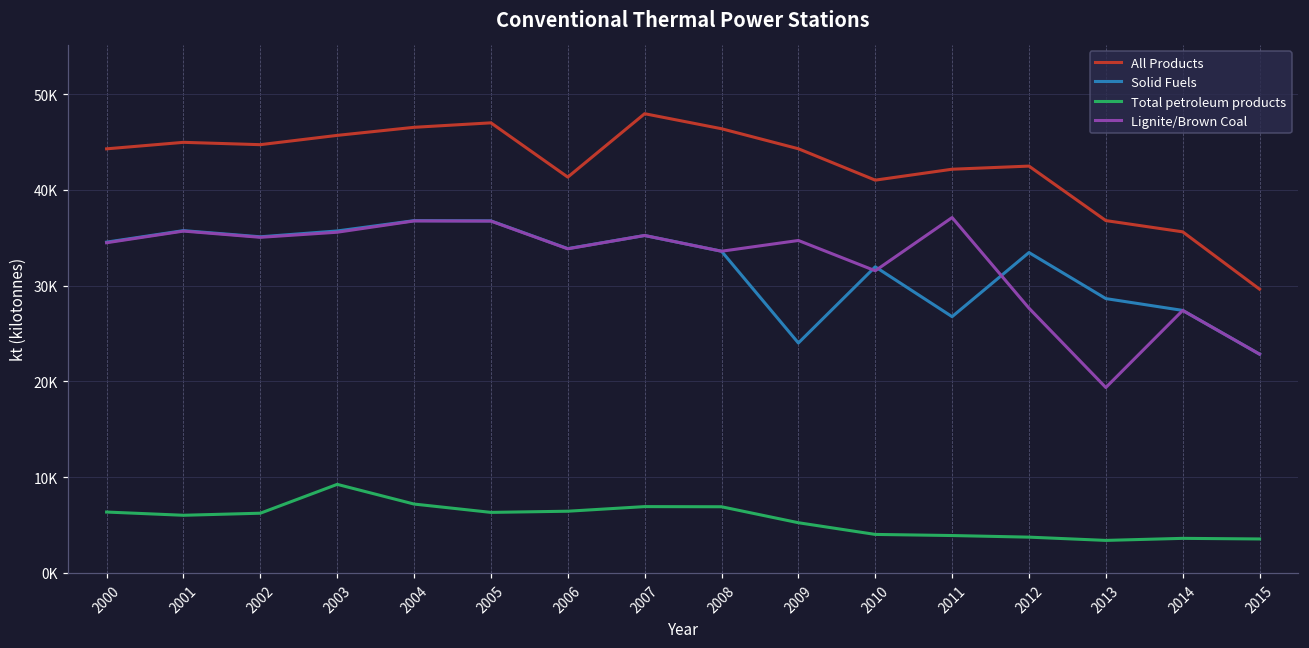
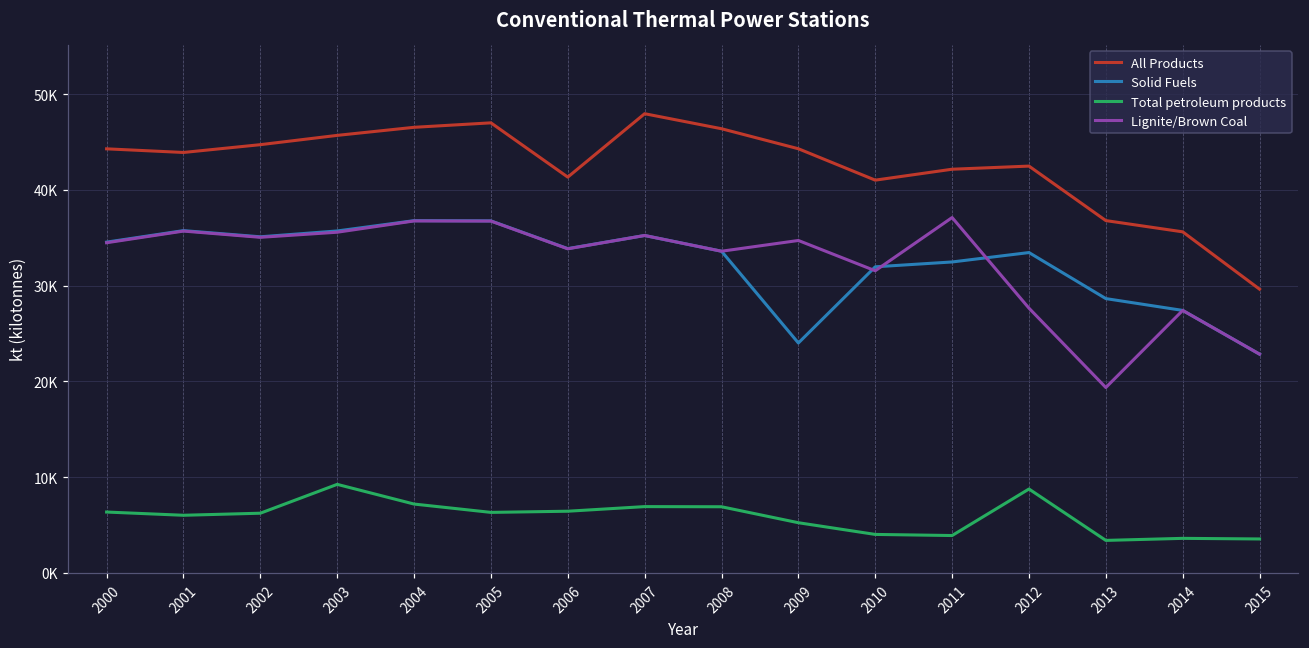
All Products, 2001: 45000 -> 44000
Solid Fuels, 2011: 27000 -> 32000
Total petroleum products, 2012: 4000 -> 9000
